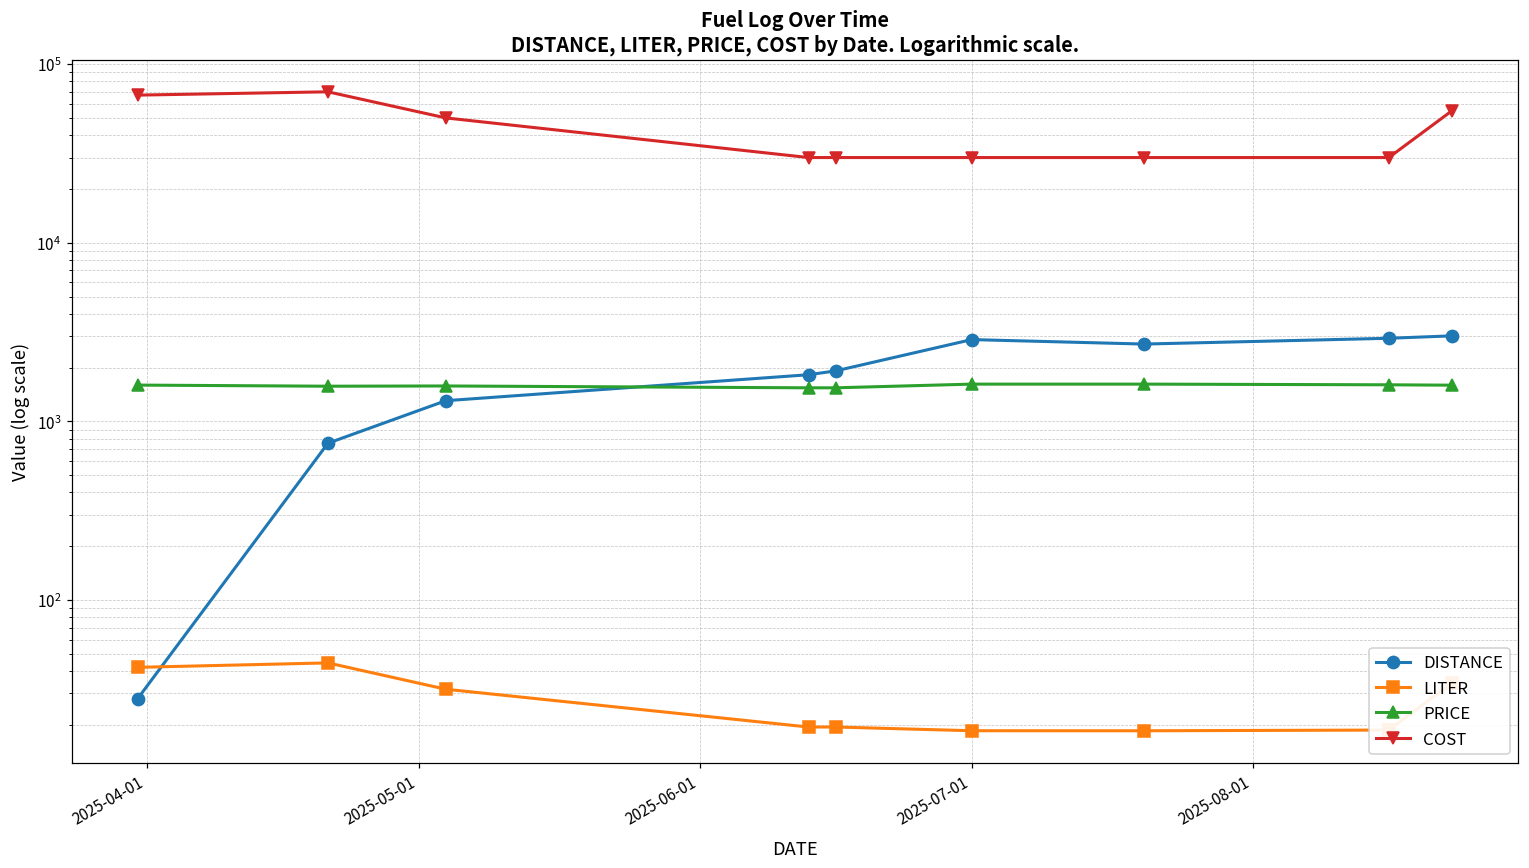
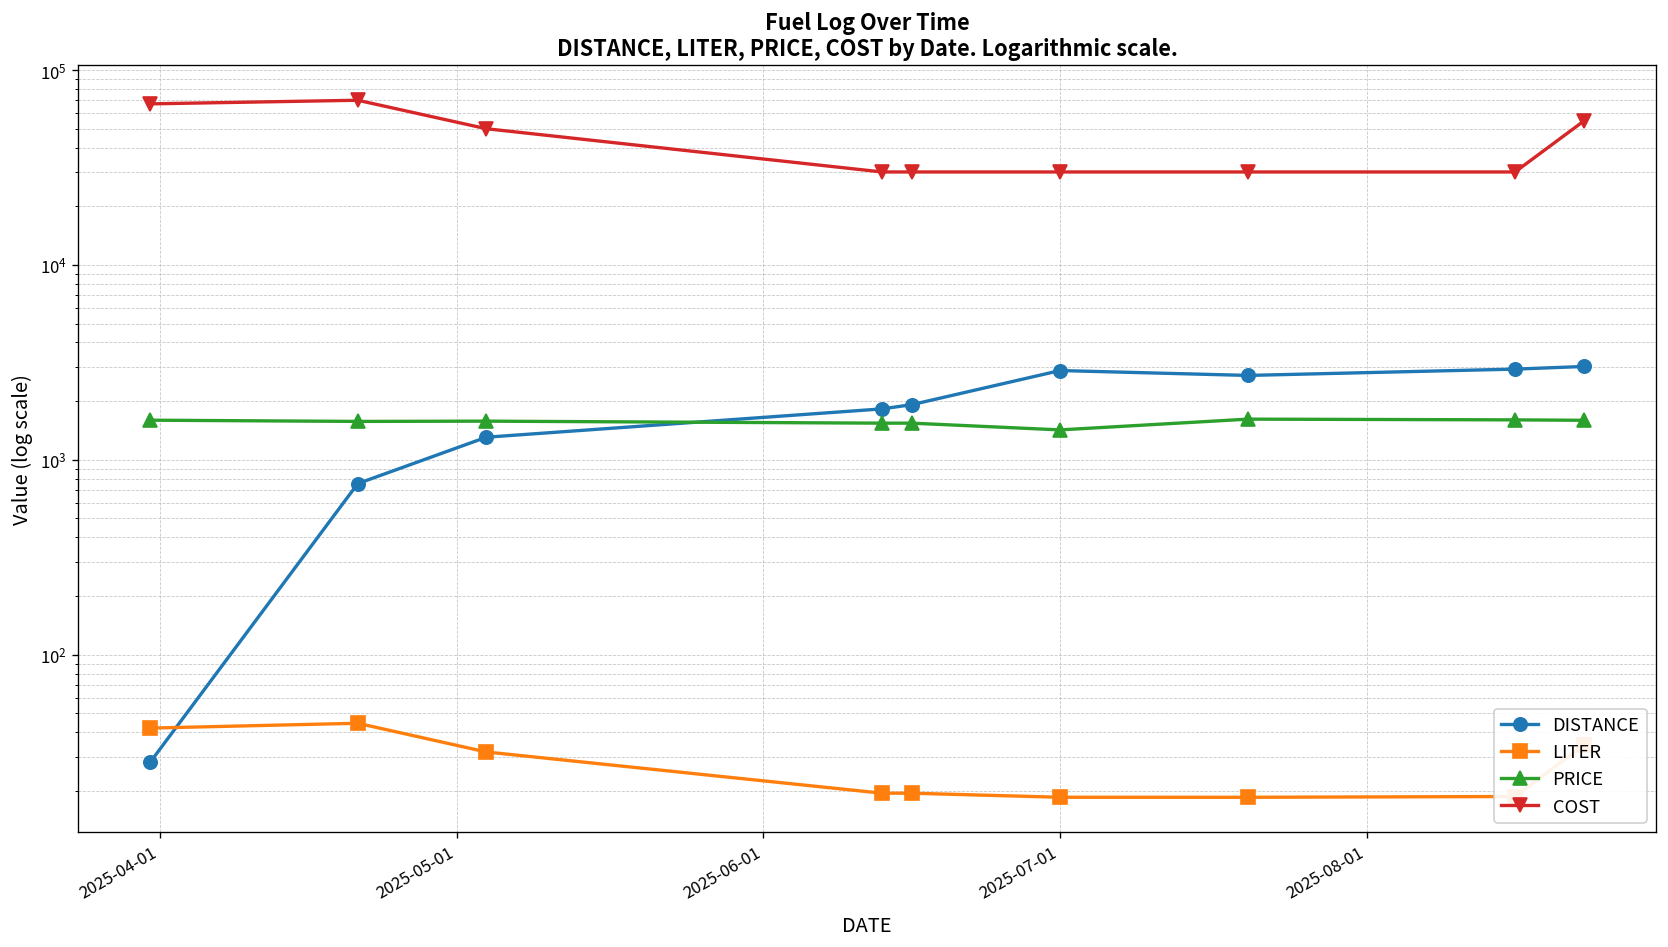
PRICE, 2025-07-01: 1600 -> 1400
